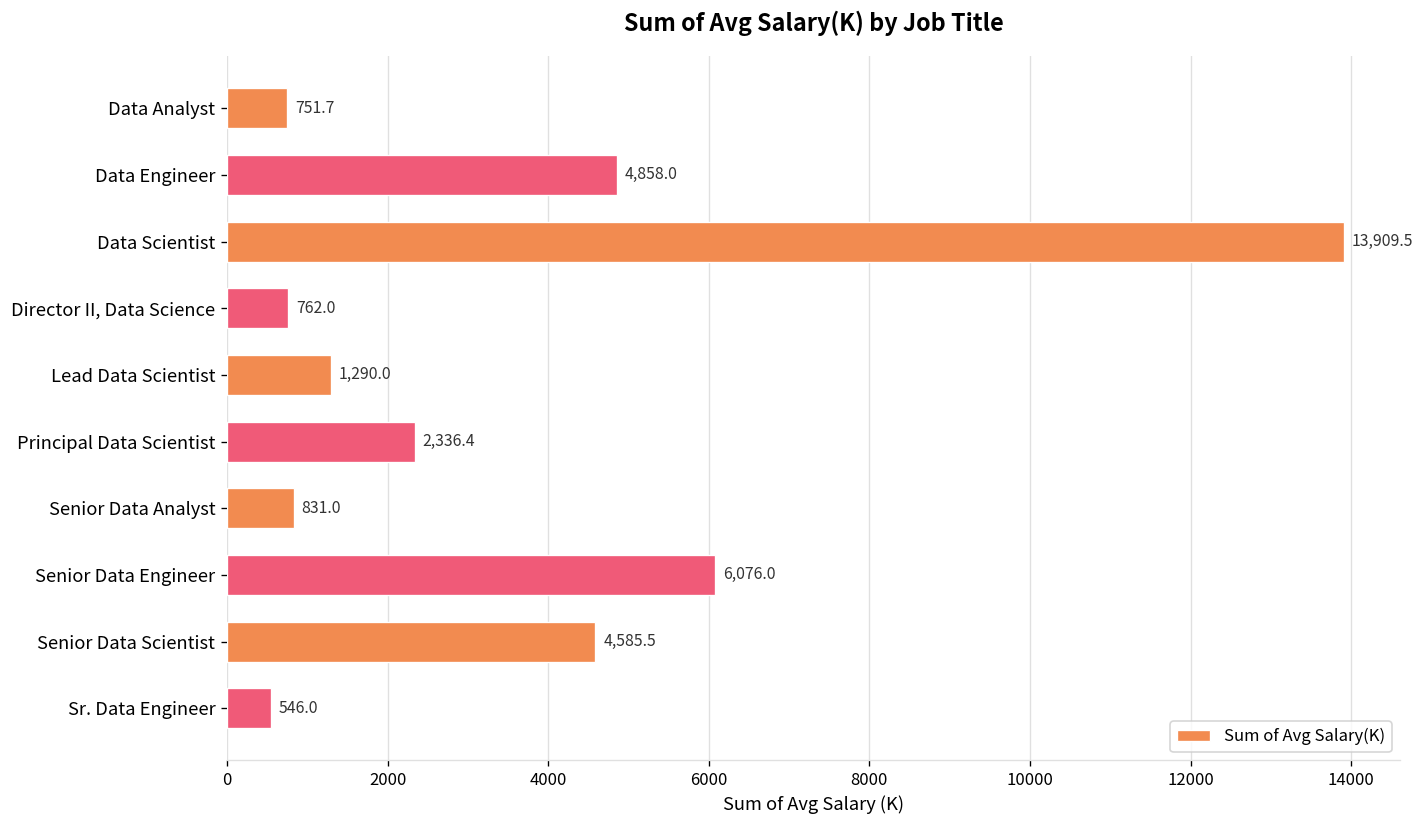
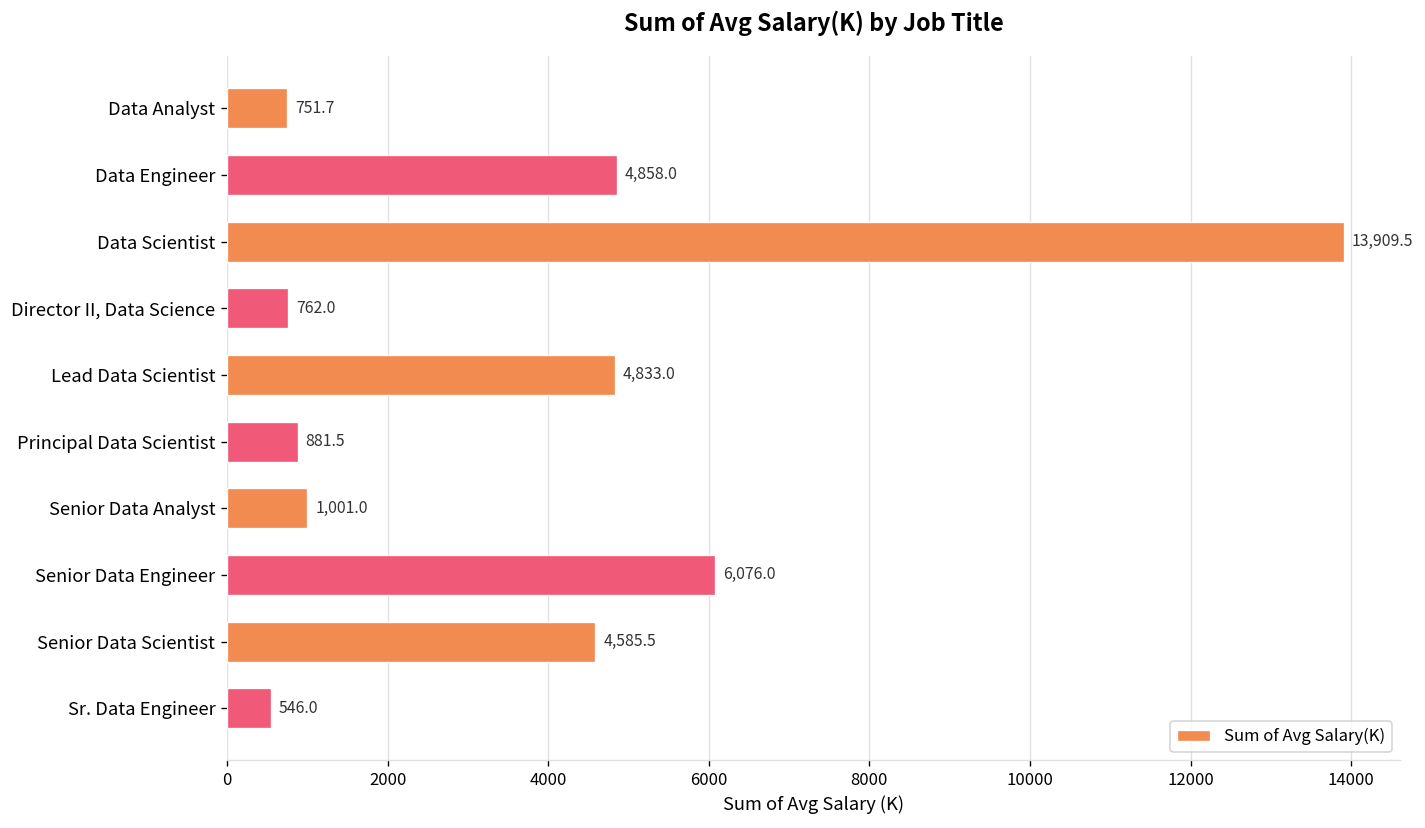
Lead Data Scientist: 1,290.0 -> 4,833.0
Principal Data Scientist: 2,336.4 -> 881.5
Senior Data Analyst: 831.0 -> 1,001.0
